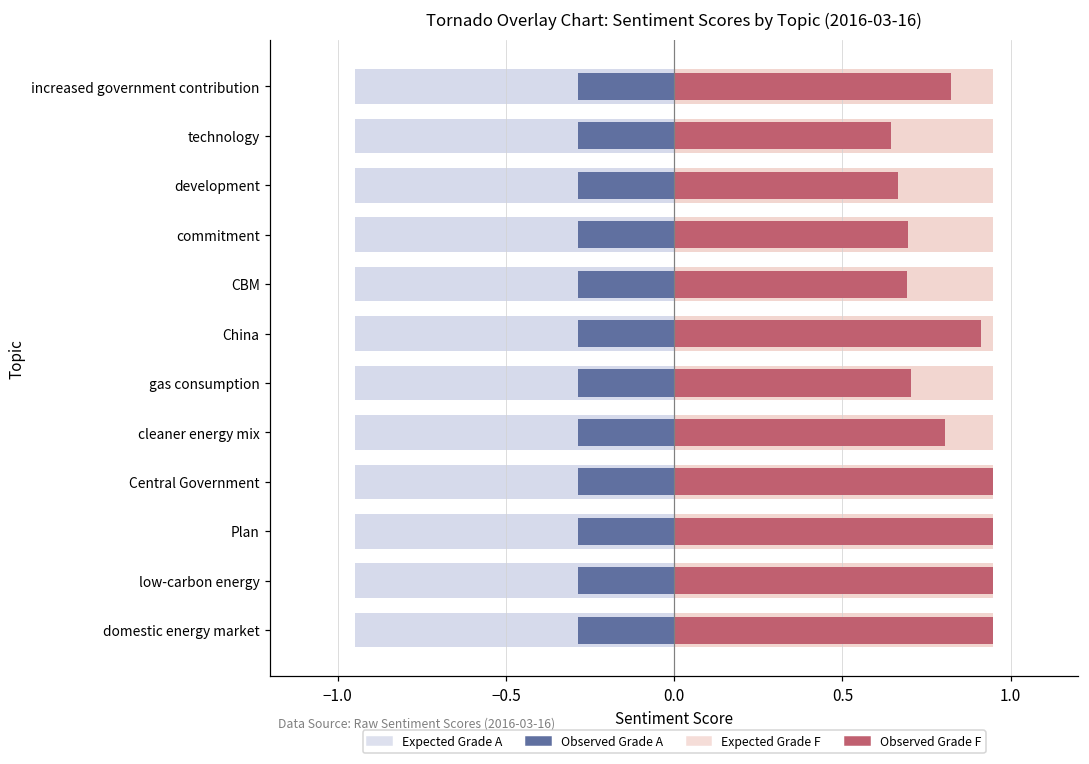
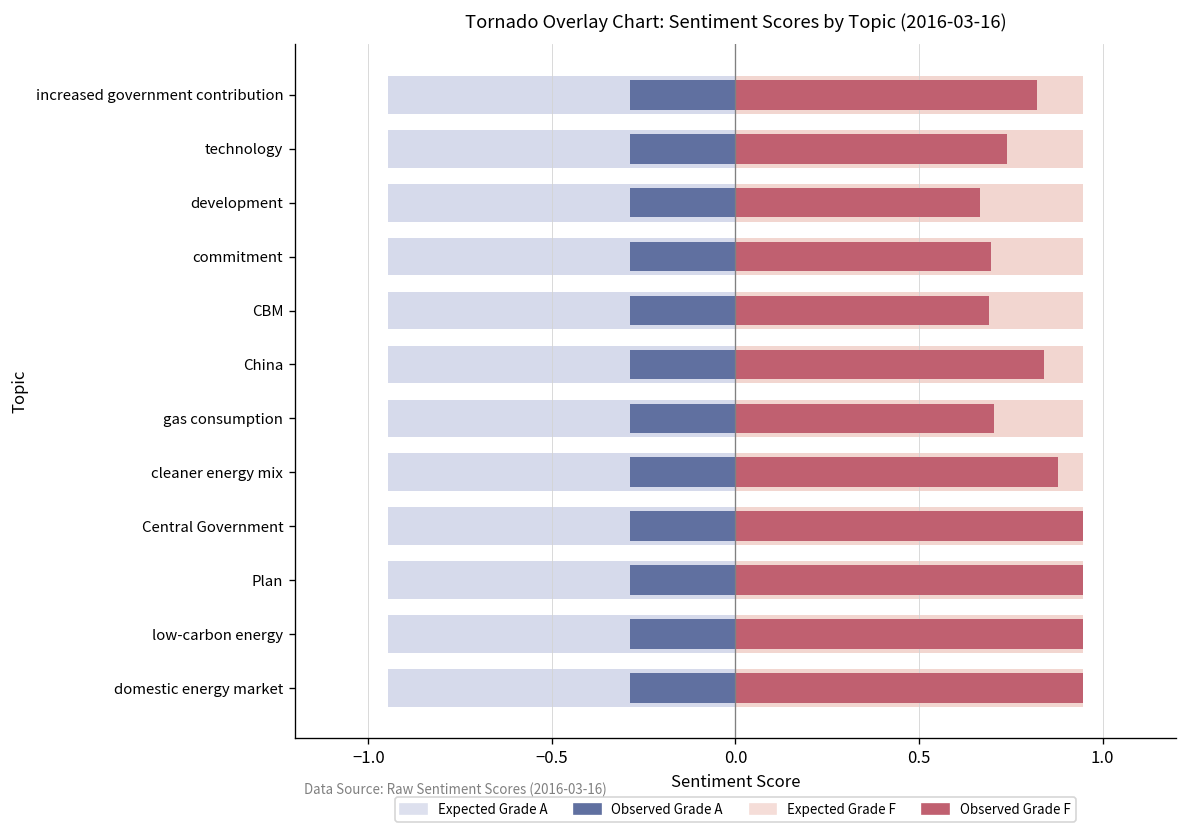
Observed Grade F, technology: 0.65 -> 0.74
Observed Grade F, China: 0.91 -> 0.84
Observed Grade F, cleaner energy mix: 0.81 -> 0.88
